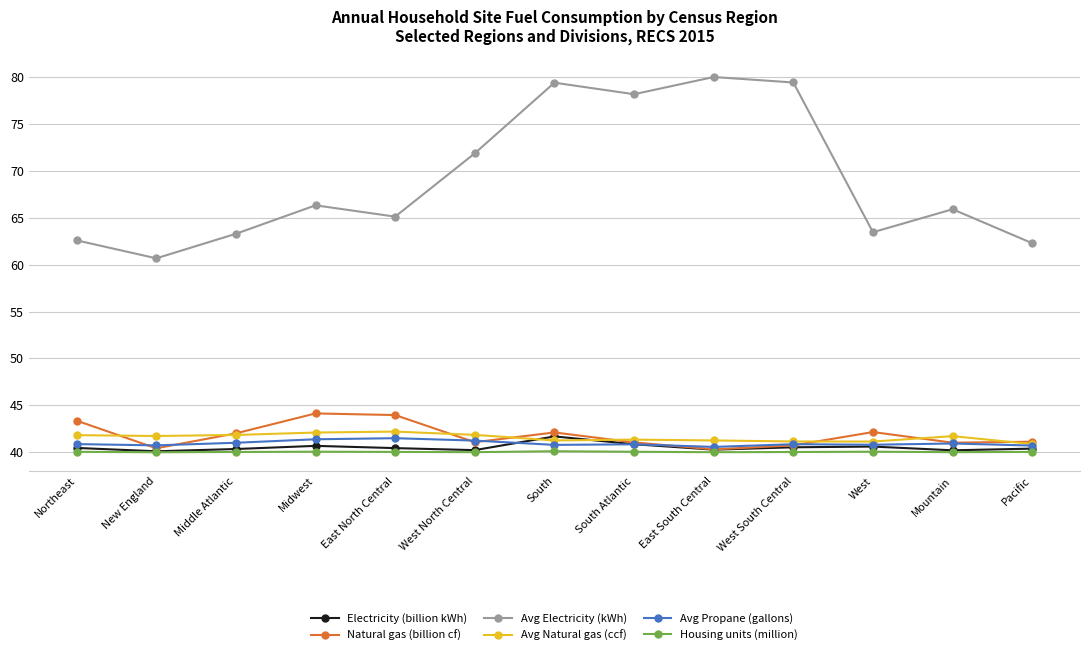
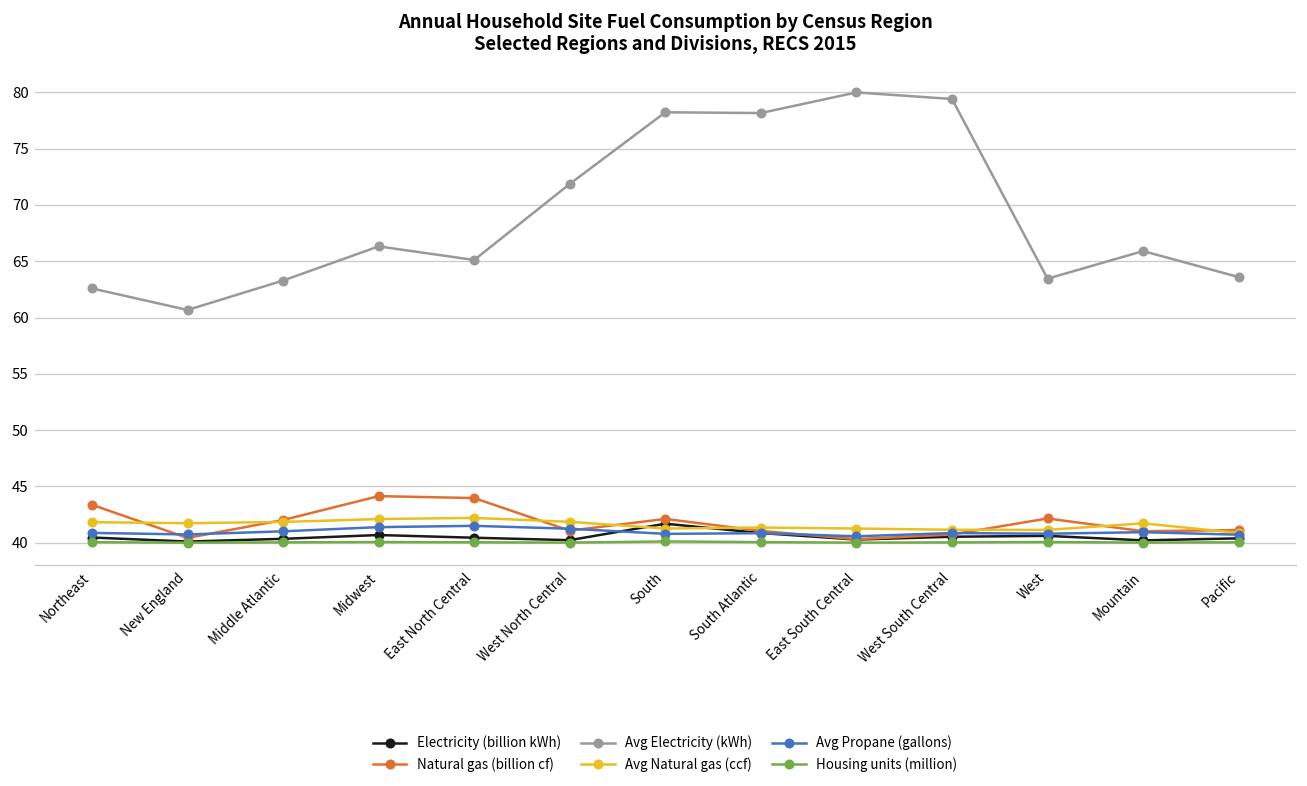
Avg Electricity (kWh), South: 79 -> 78
Avg Electricity (kWh), Pacific: 62 -> 64
